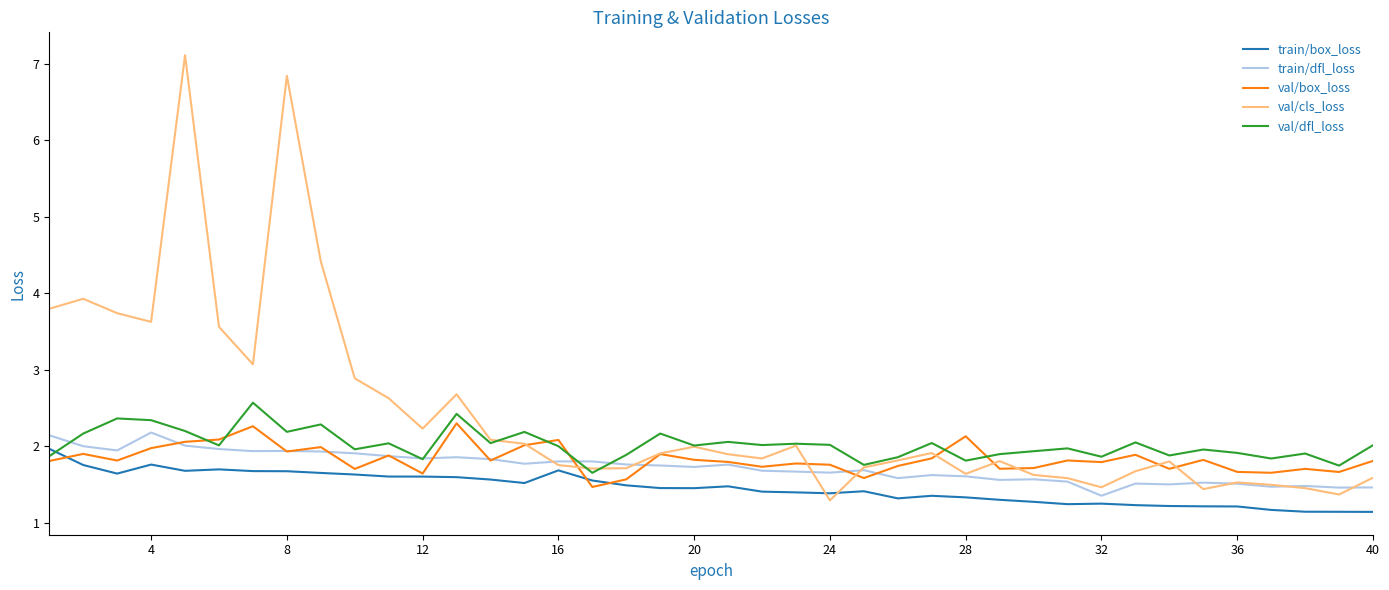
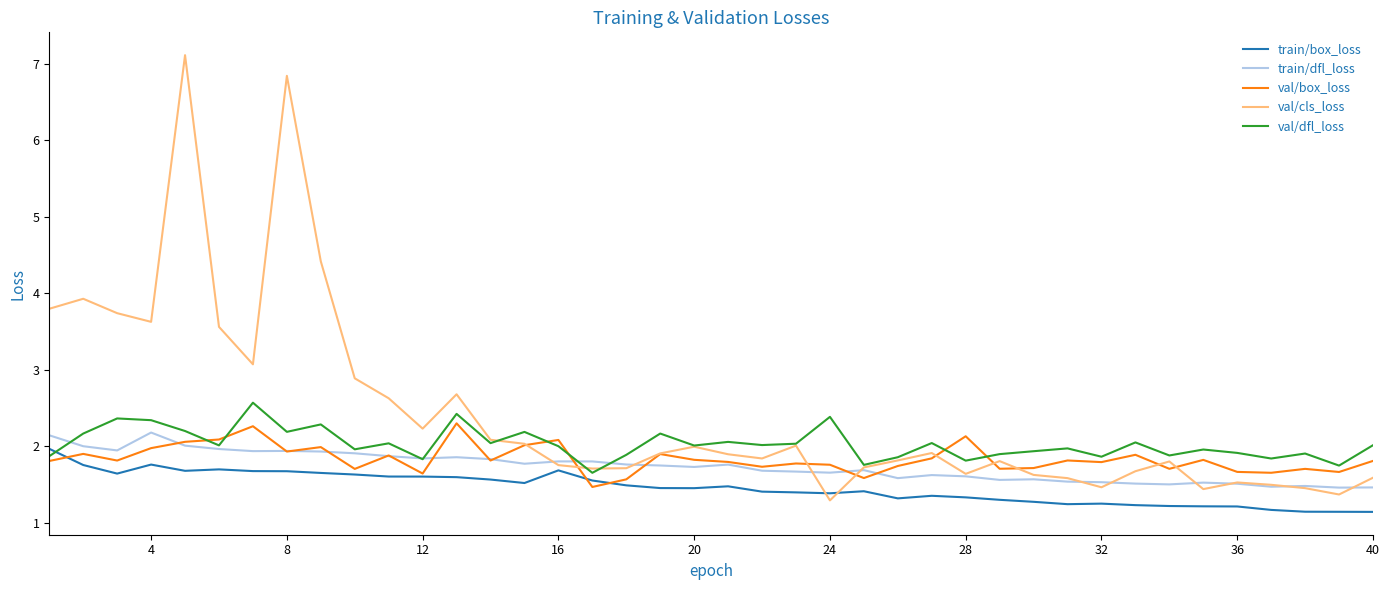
val/dfl_loss, 24: 2.0 -> 2.4
train/dfl_loss, 32: 1.4 -> 1.5
